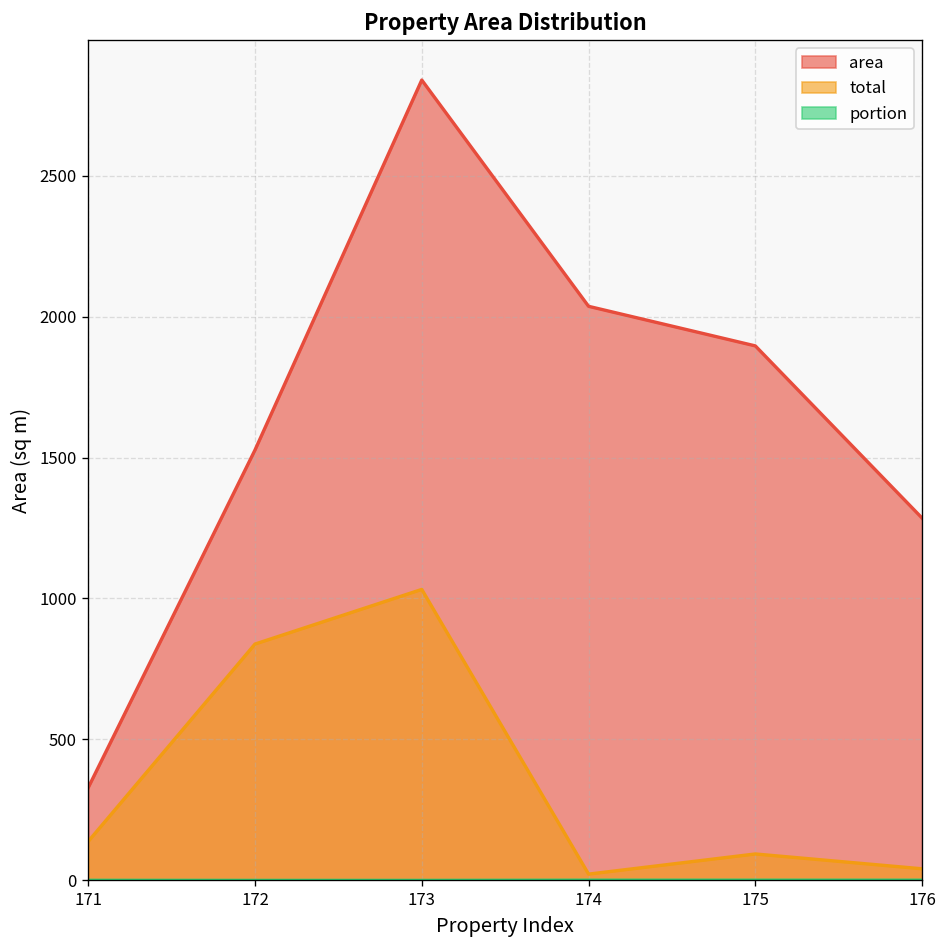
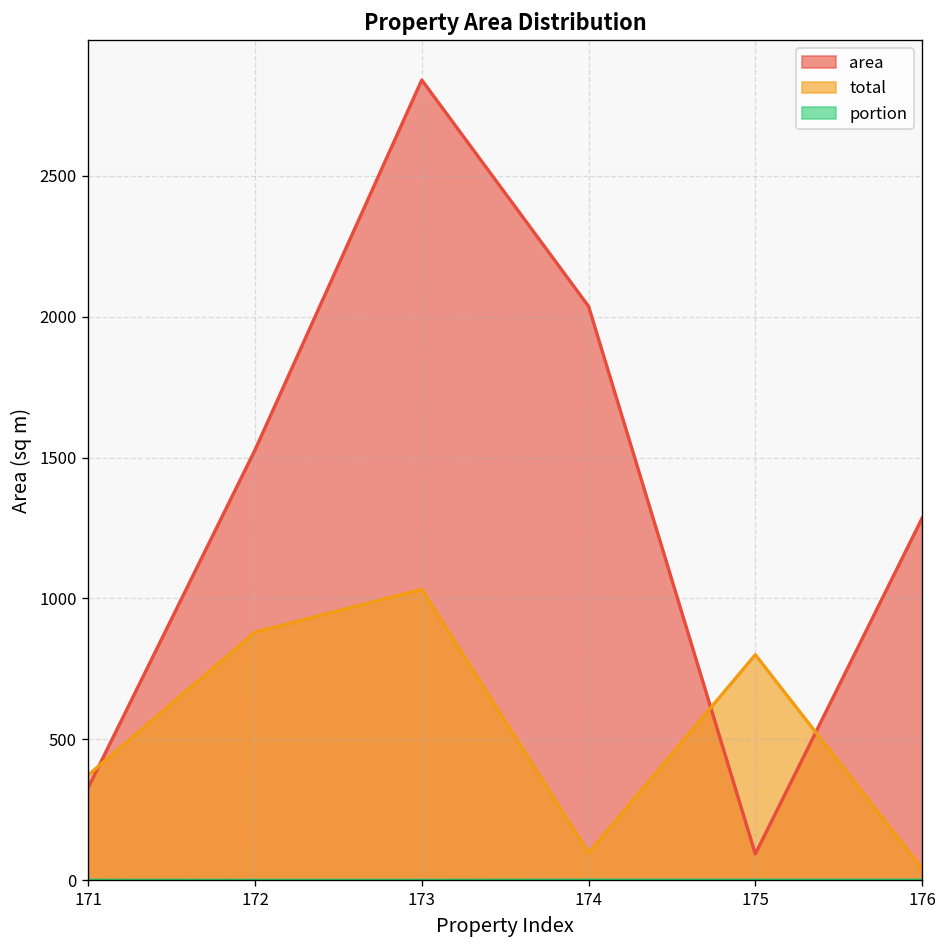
total, 171: 140 -> 370
total, 172: 840 -> 880
total, 174: 20 -> 100
area, 175: 1900 -> 90
total, 175: 90 -> 800
